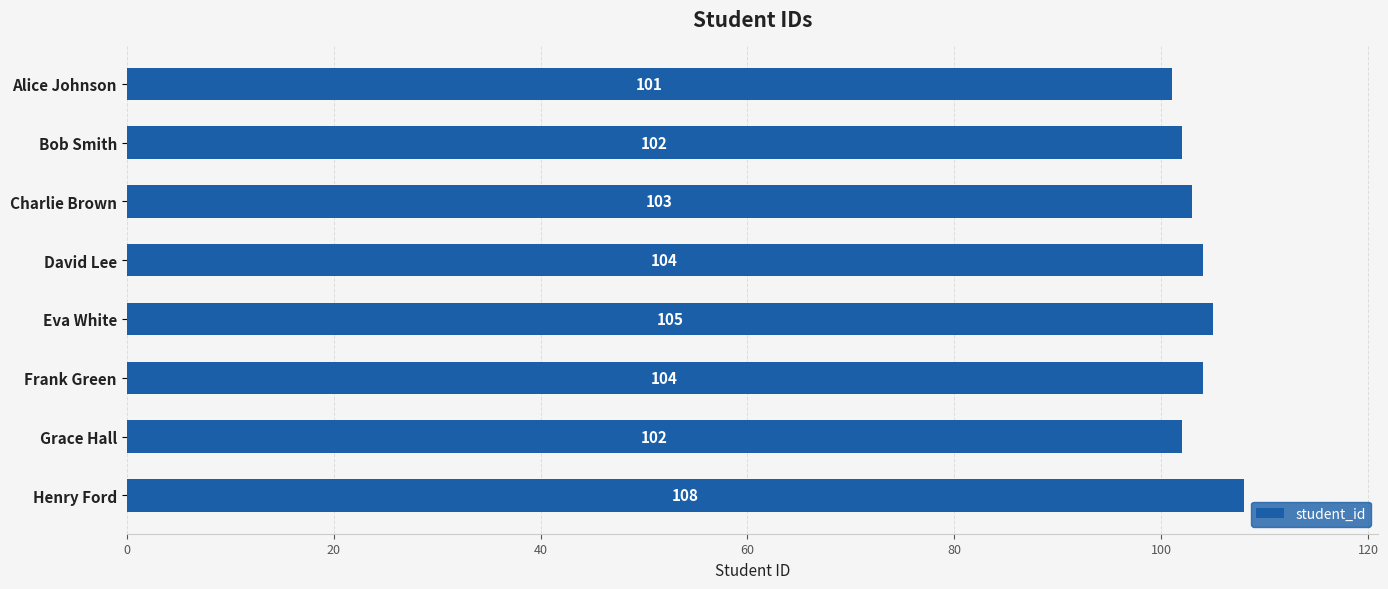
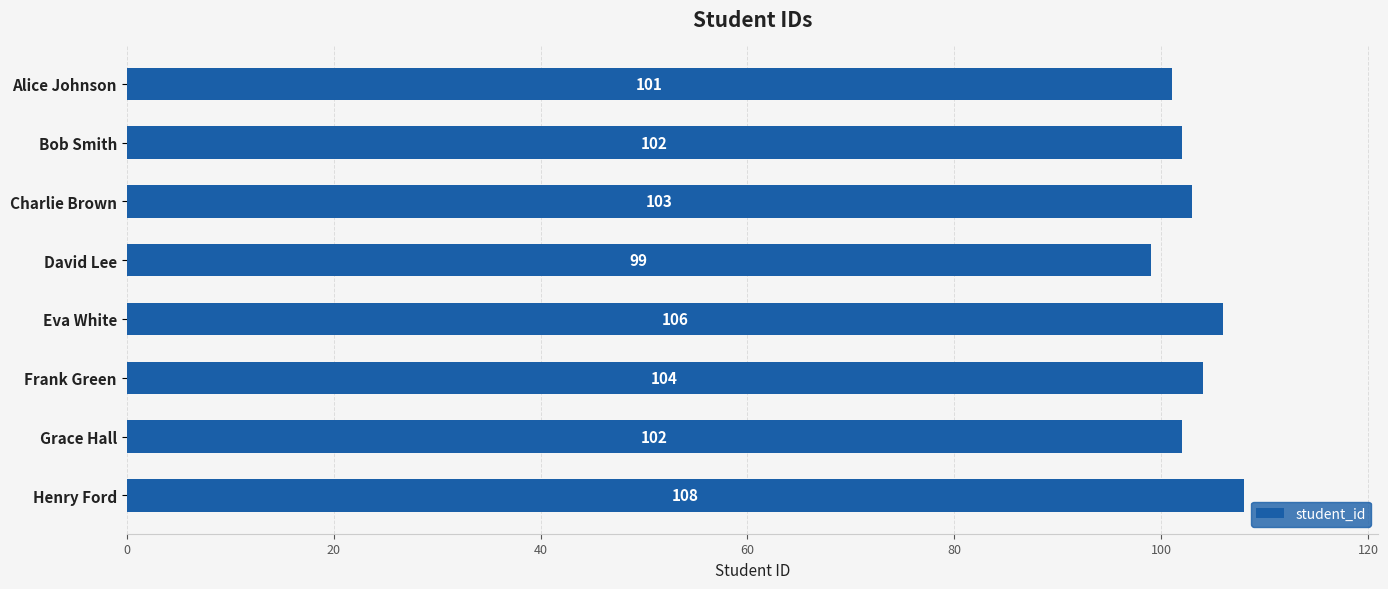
David Lee: 104 -> 99
Eva White: 105 -> 106
